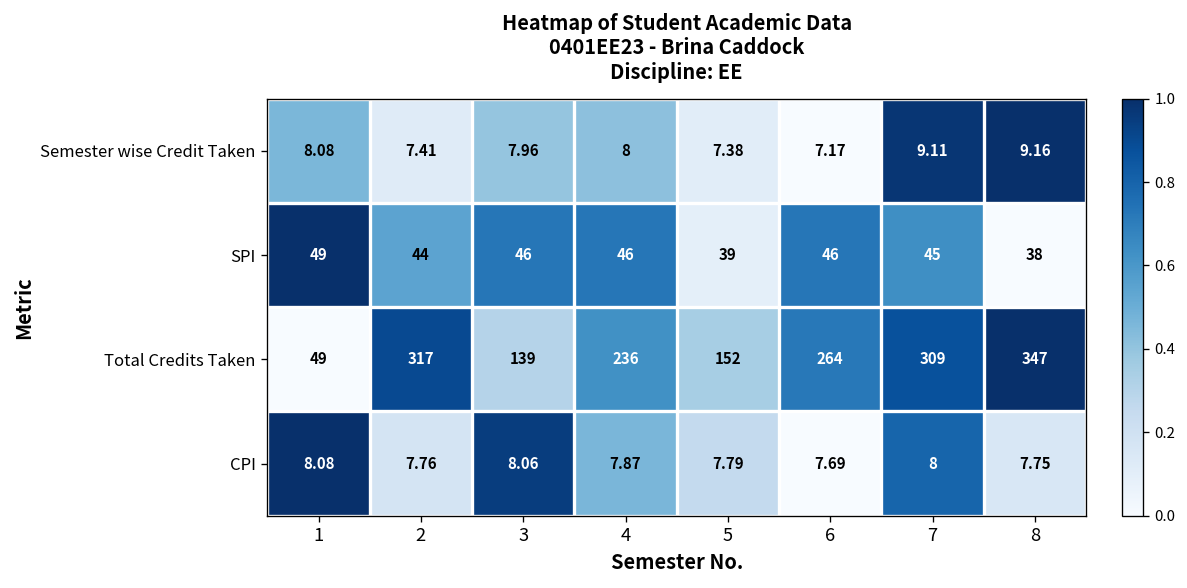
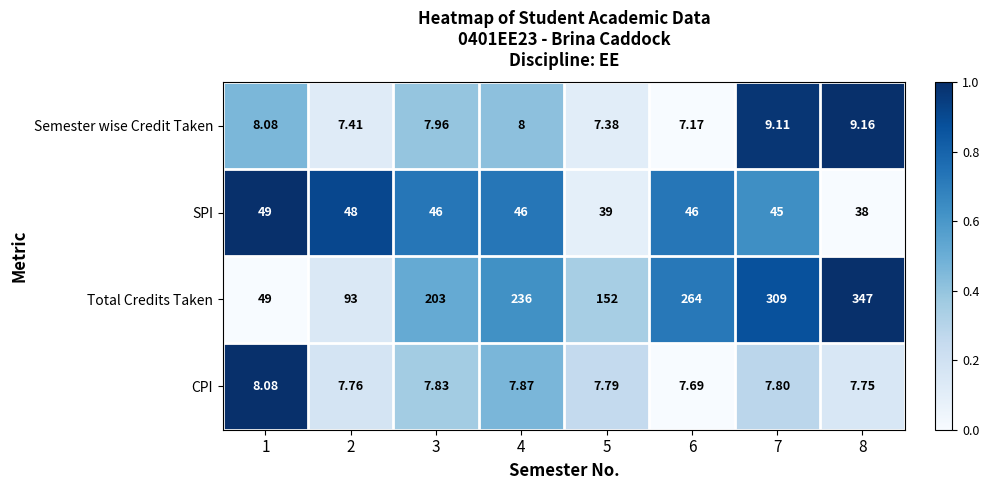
SPI, 2: 44 -> 48
Total Credits Taken, 2: 317 -> 93
Total Credits Taken, 3: 139 -> 203
CPI, 3: 8.06 -> 7.83
CPI, 7: 8 -> 7.80
